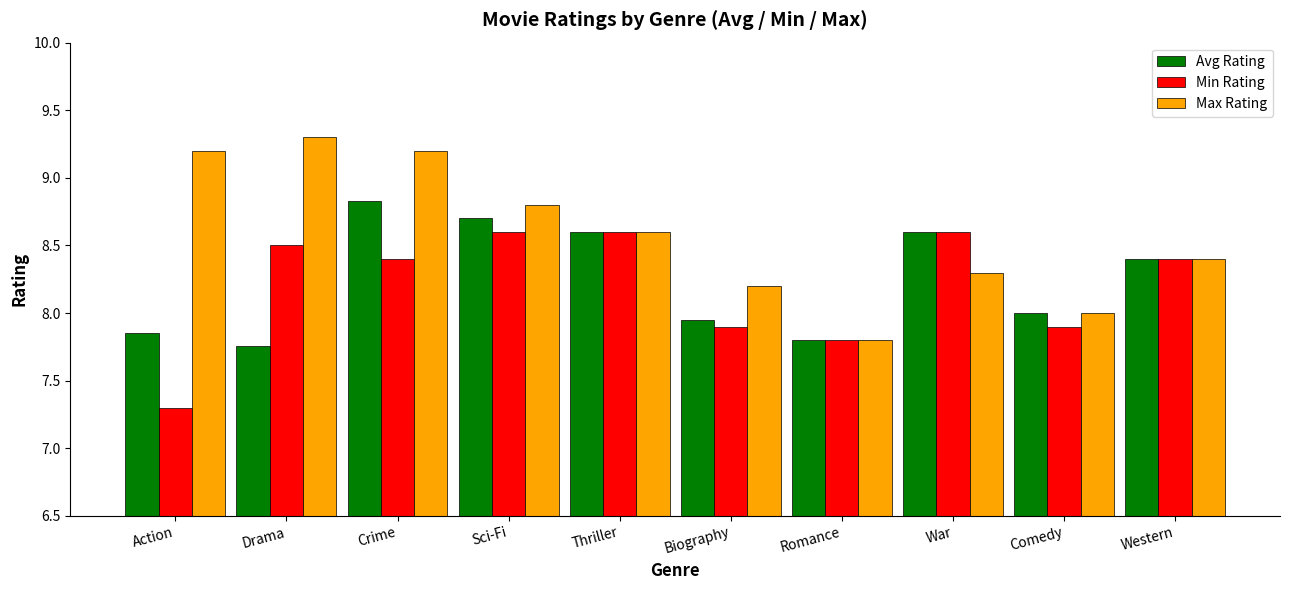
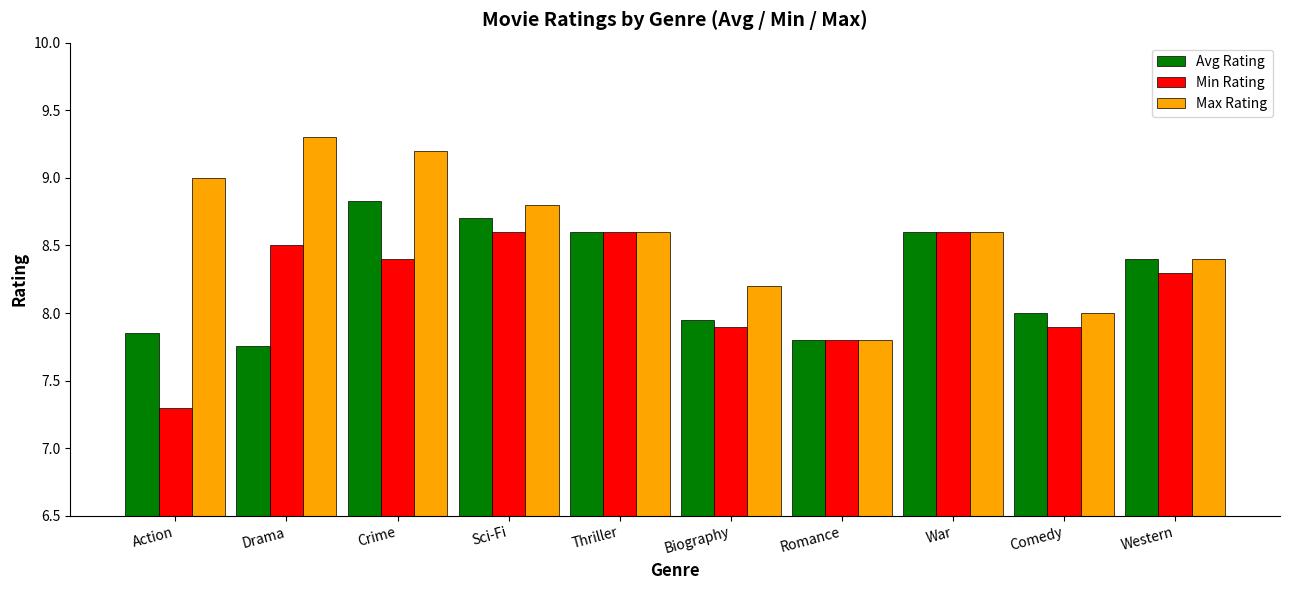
Max Rating, Action: 9.2 -> 9.0
Max Rating, War: 8.3 -> 8.6
Min Rating, Western: 8.4 -> 8.3
